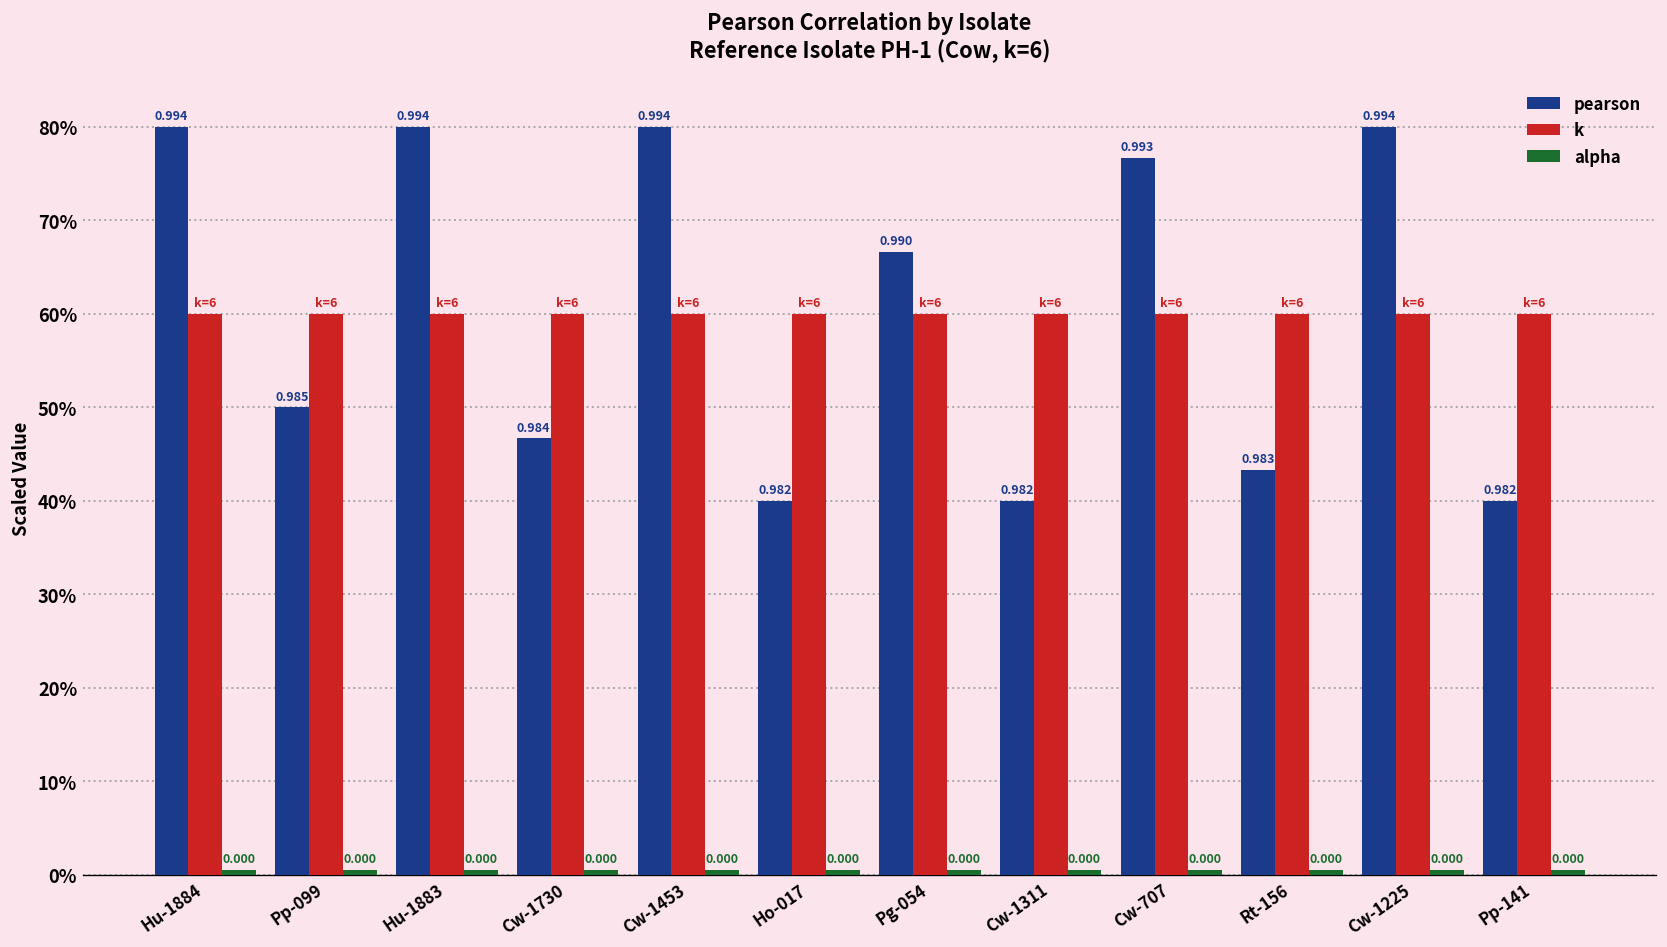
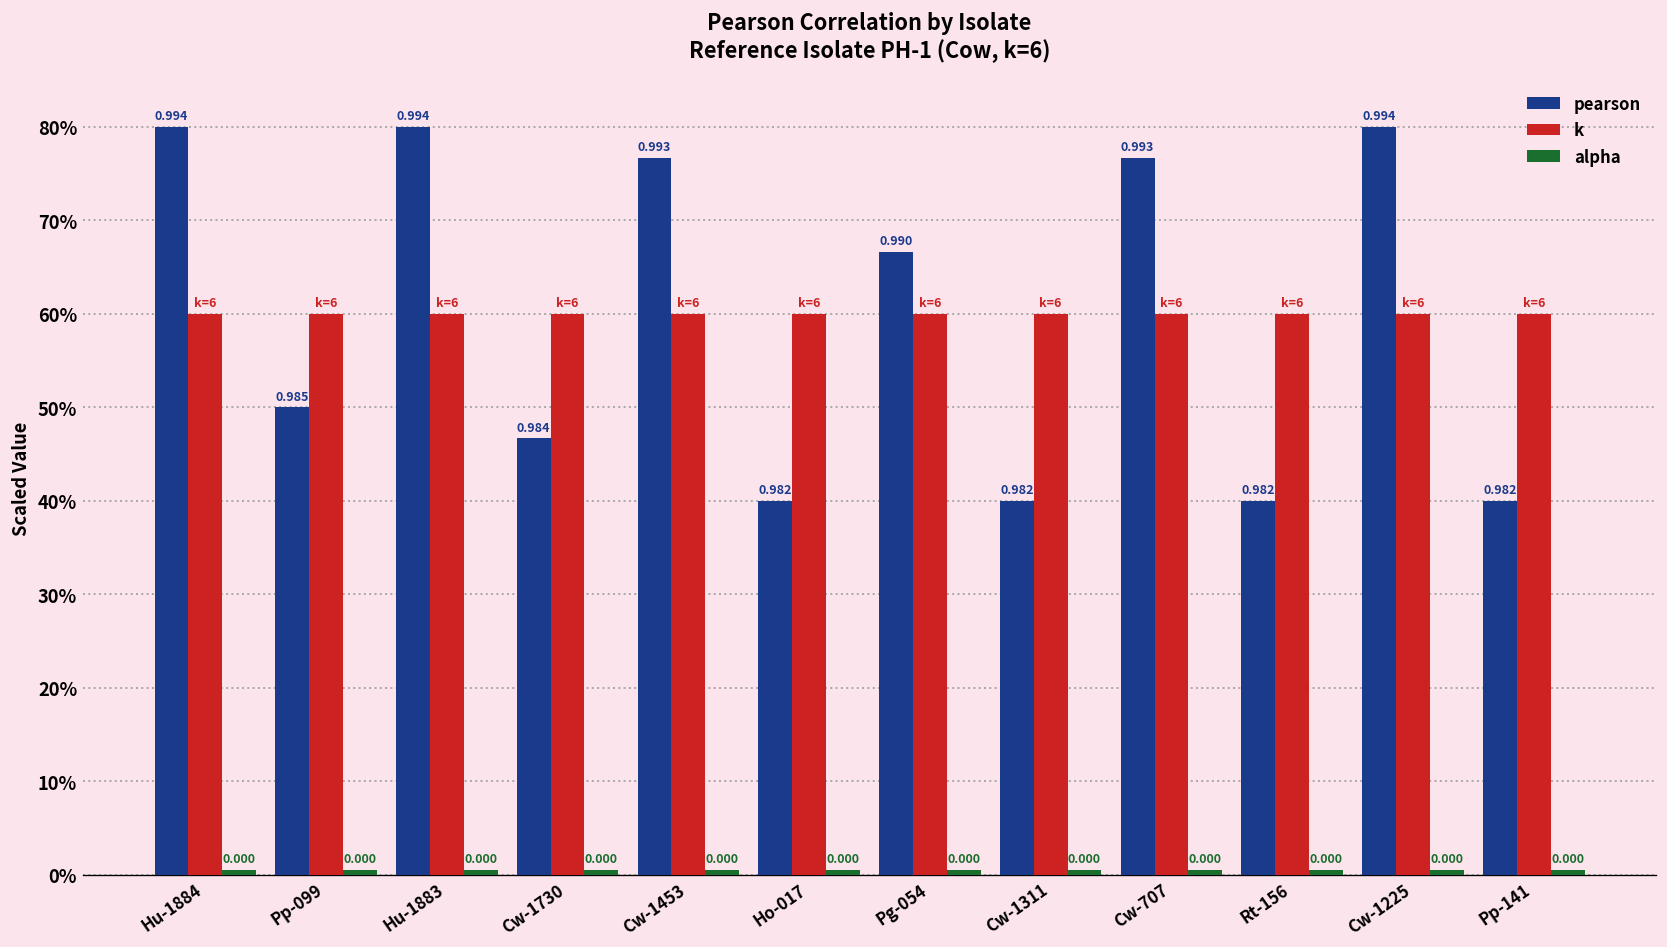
pearson, Cw-1453: 0.994 -> 0.993
pearson, Rt-156: 0.983 -> 0.982
